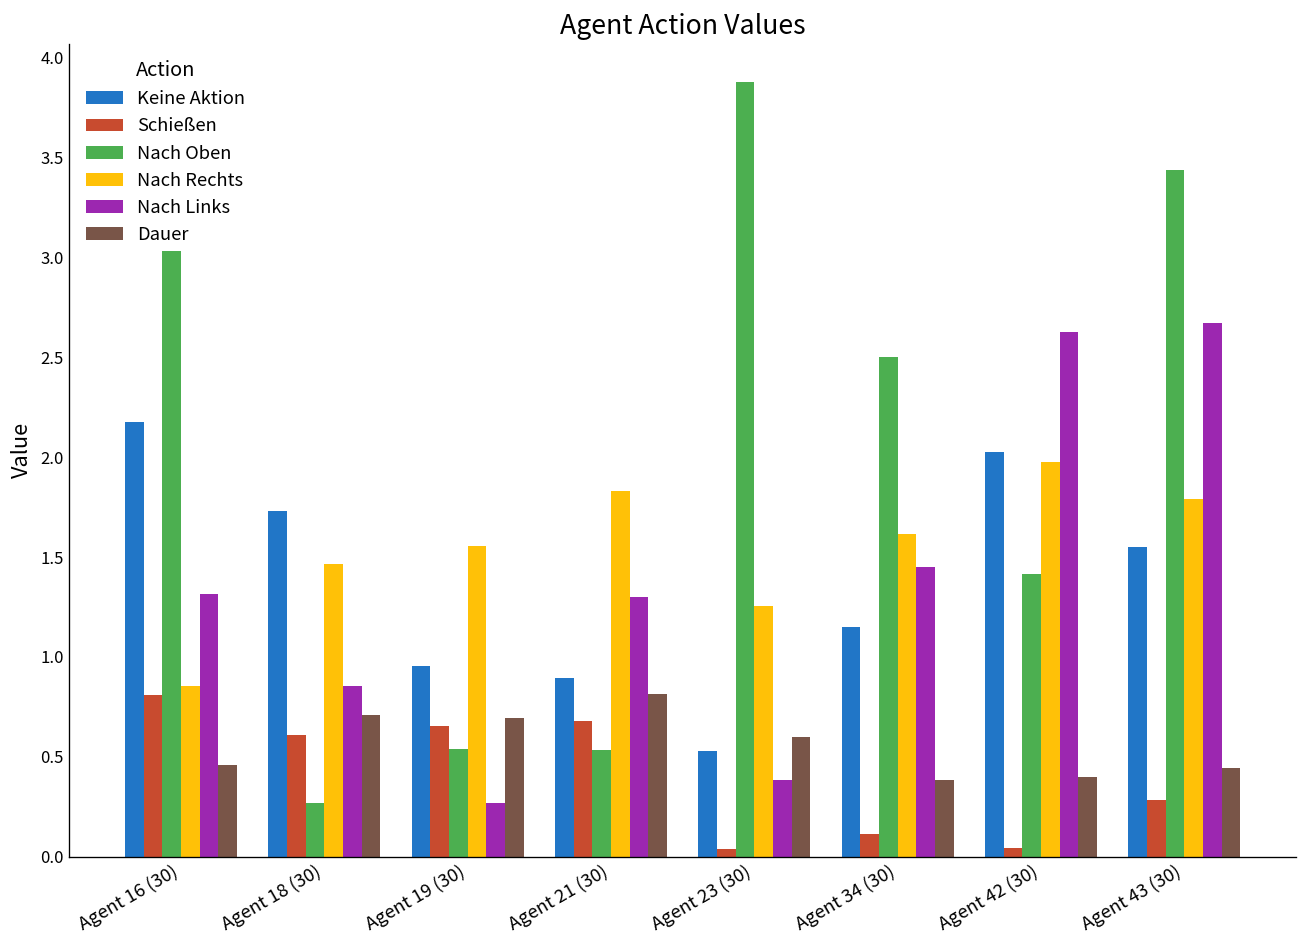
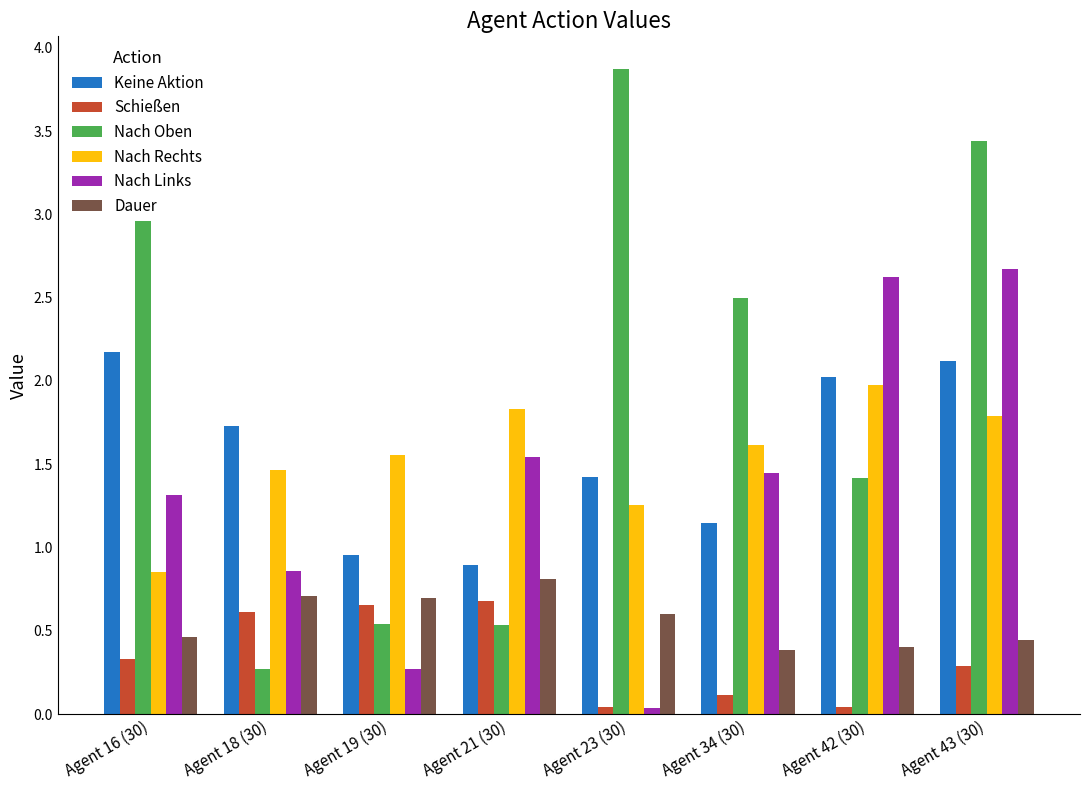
Schießen, Agent 16 (30): 0.81 -> 0.33
Nach Links, Agent 21 (30): 1.30 -> 1.54
Keine Aktion, Agent 23 (30): 0.53 -> 1.42
Nach Links, Agent 23 (30): 0.39 -> 0.03
Keine Aktion, Agent 43 (30): 1.55 -> 2.12
